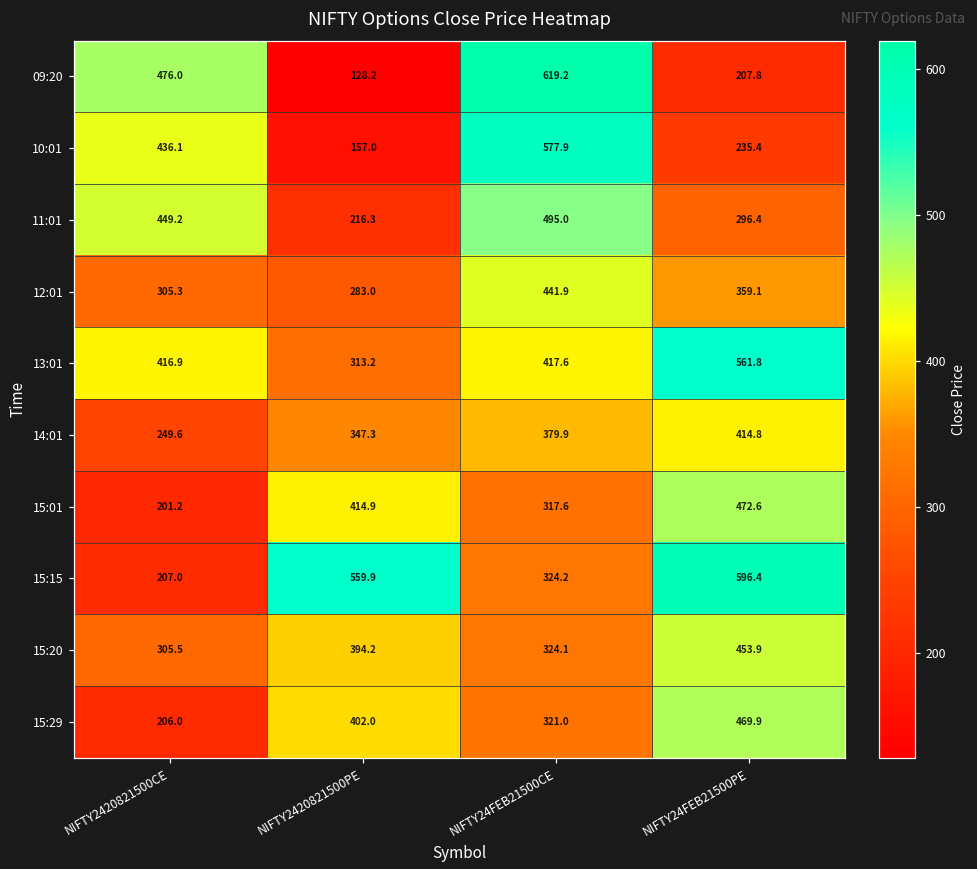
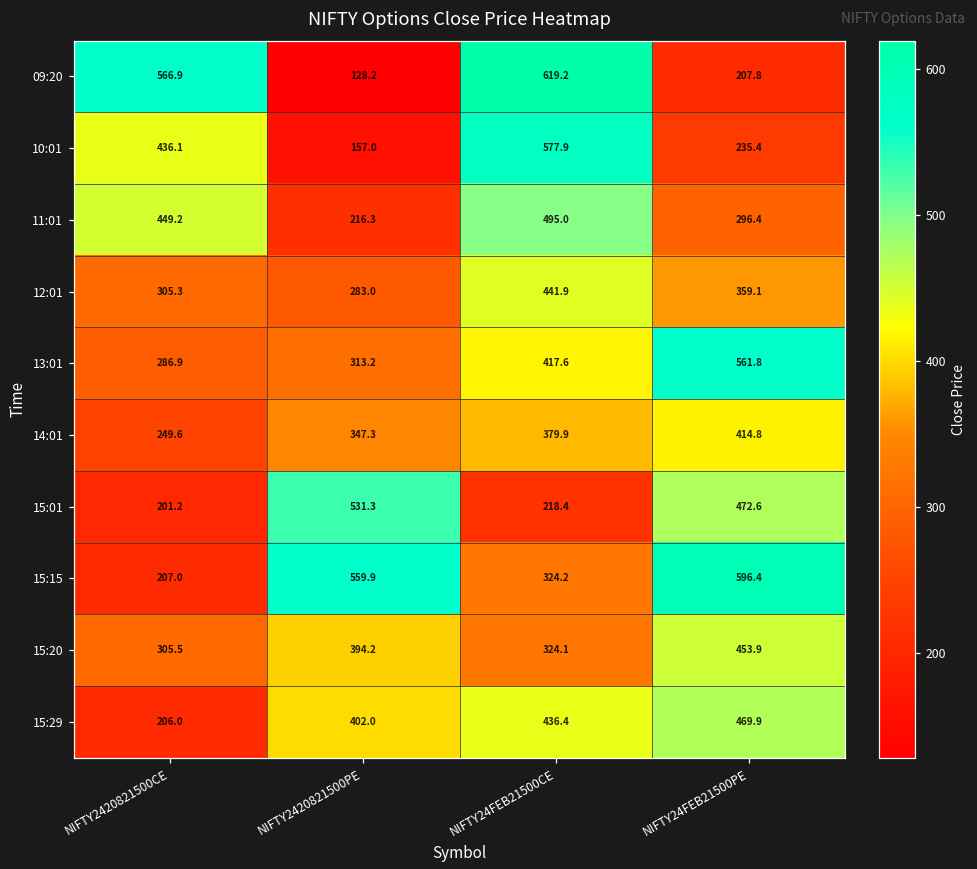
09:20, NIFTY2420821500CE: 476.0 -> 566.9
13:01, NIFTY2420821500CE: 416.9 -> 286.9
15:01, NIFTY2420821500PE: 414.9 -> 531.3
15:01, NIFTY24FEB21500CE: 317.6 -> 218.4
15:29, NIFTY24FEB21500CE: 321.0 -> 436.4
